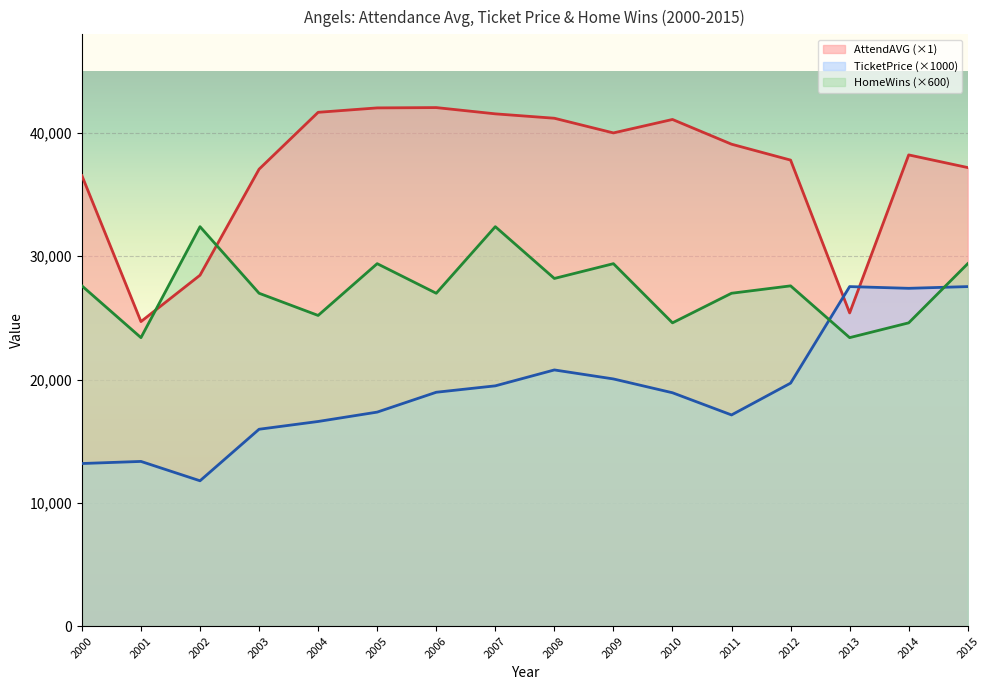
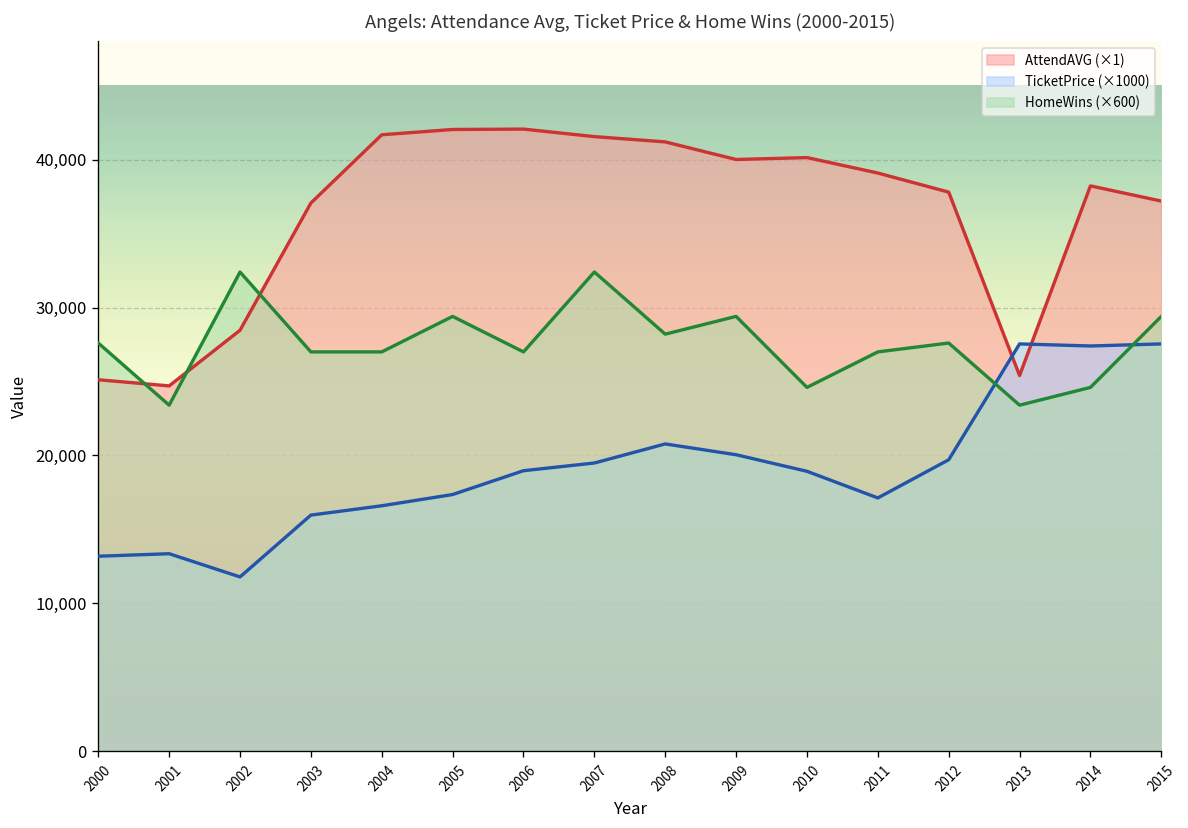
AttendAVG (×1), 2000: 36,500 -> 25,100
HomeWins (×600), 2004: 25,200 -> 27,000
AttendAVG (×1), 2010: 41,100 -> 40,100
